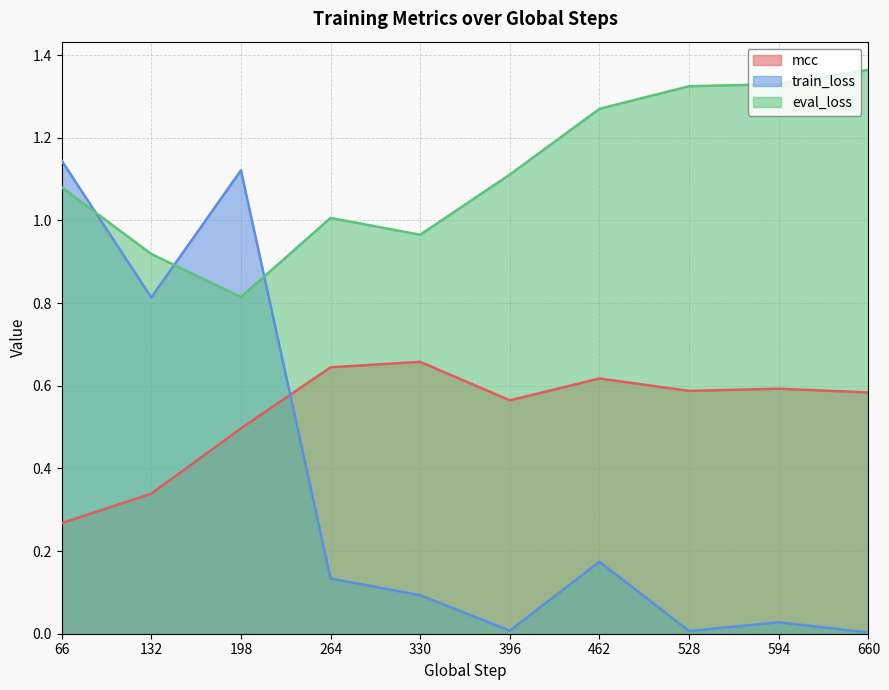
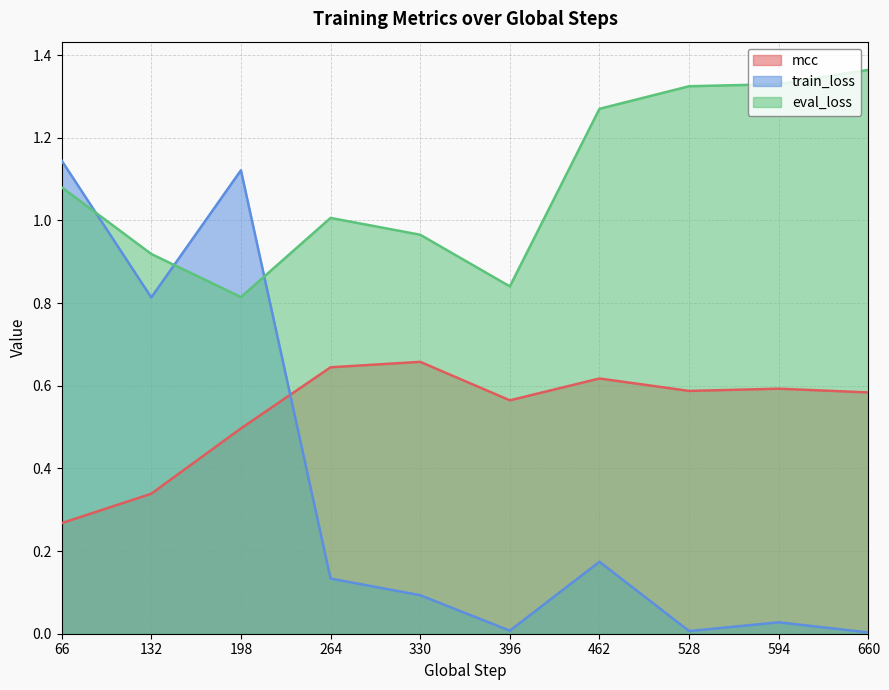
eval_loss, 396: 1.11 -> 0.84
